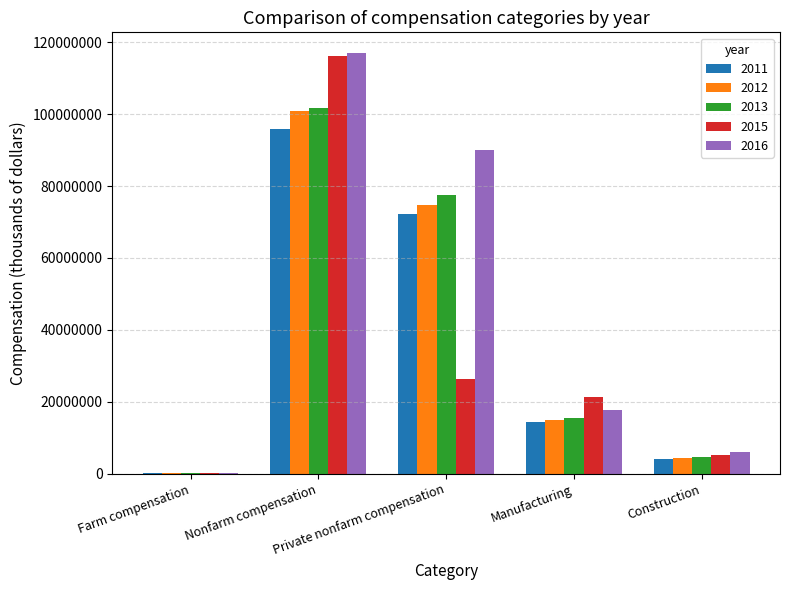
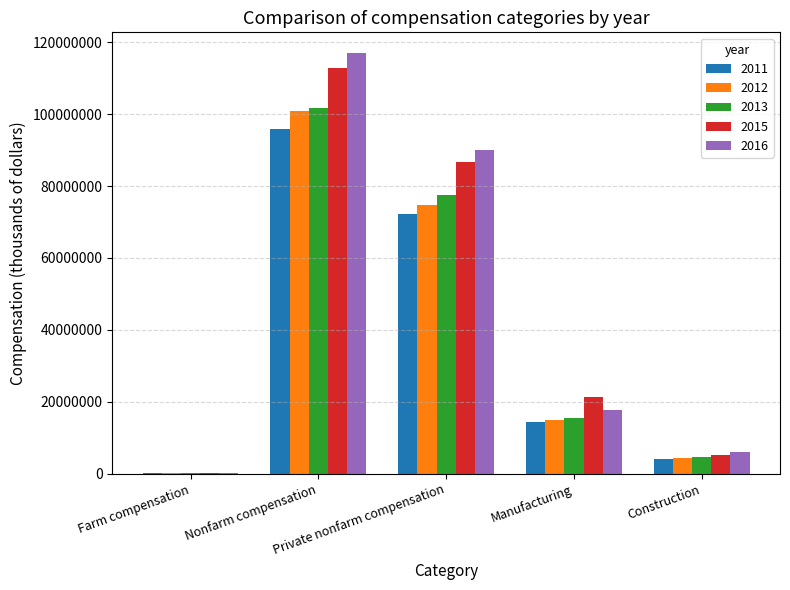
2015, Nonfarm compensation: 116000000 -> 113000000
2015, Private nonfarm compensation: 26000000 -> 87000000
